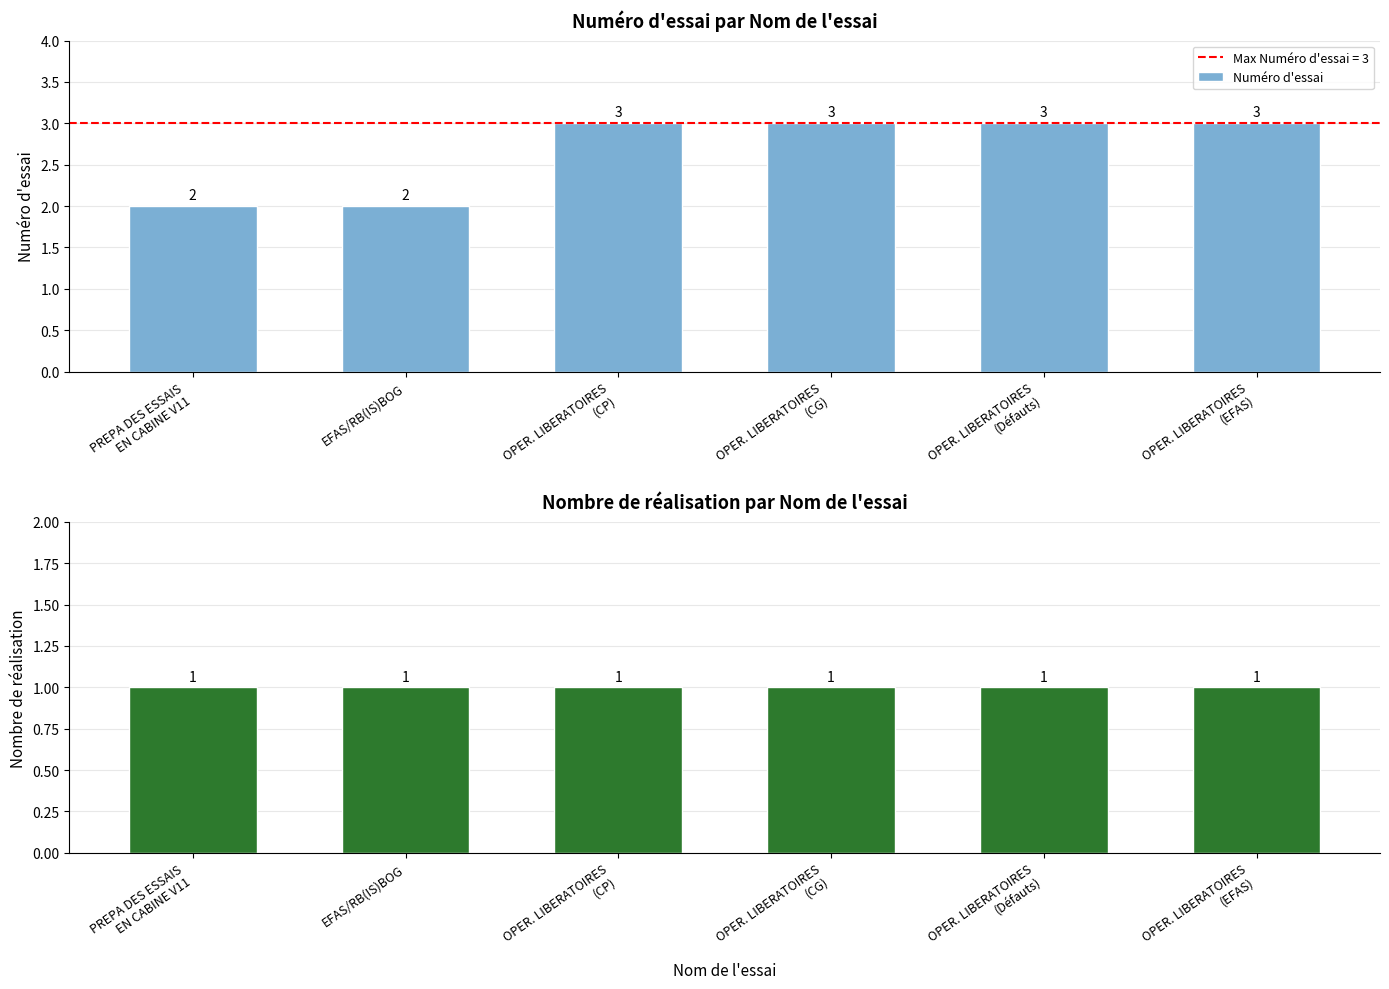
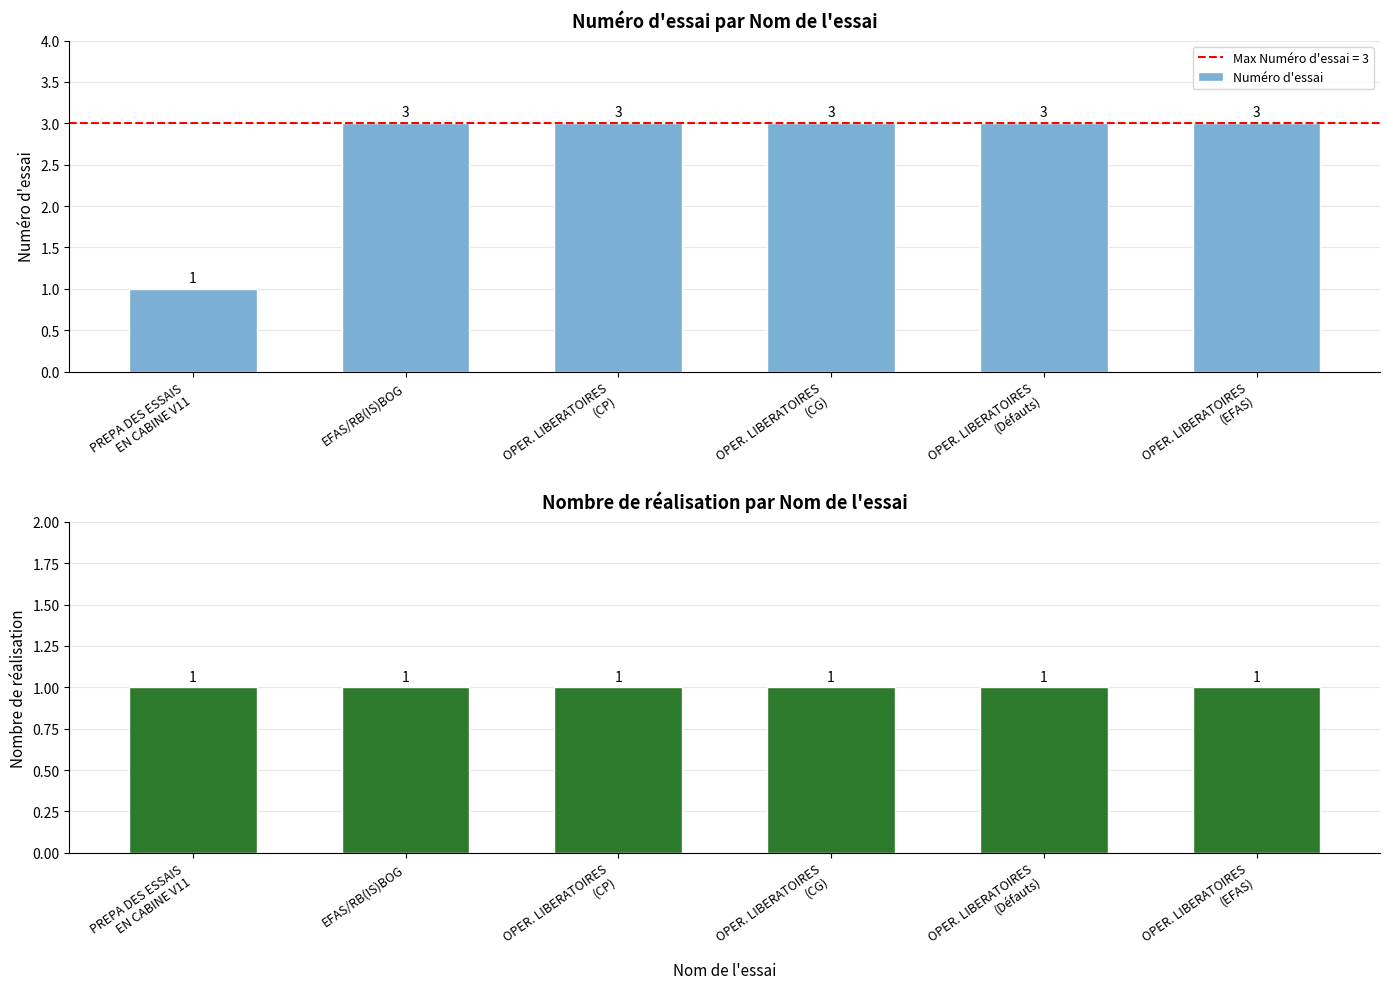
Numéro d'essai par Nom de l'essai, PREPA DES ESSAIS EN CABINE V11: 2 -> 1
Numéro d'essai par Nom de l'essai, EFAS/RB(IS)BOG: 2 -> 3
